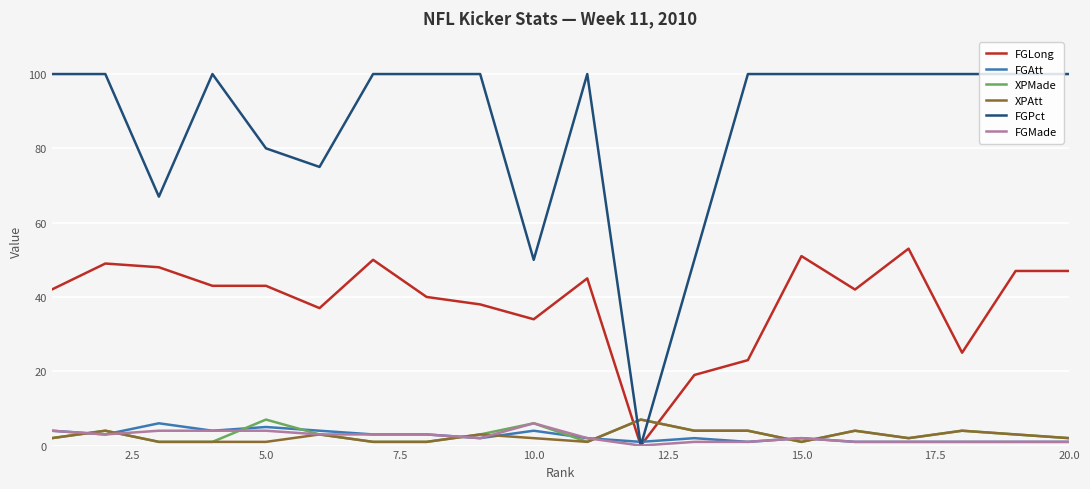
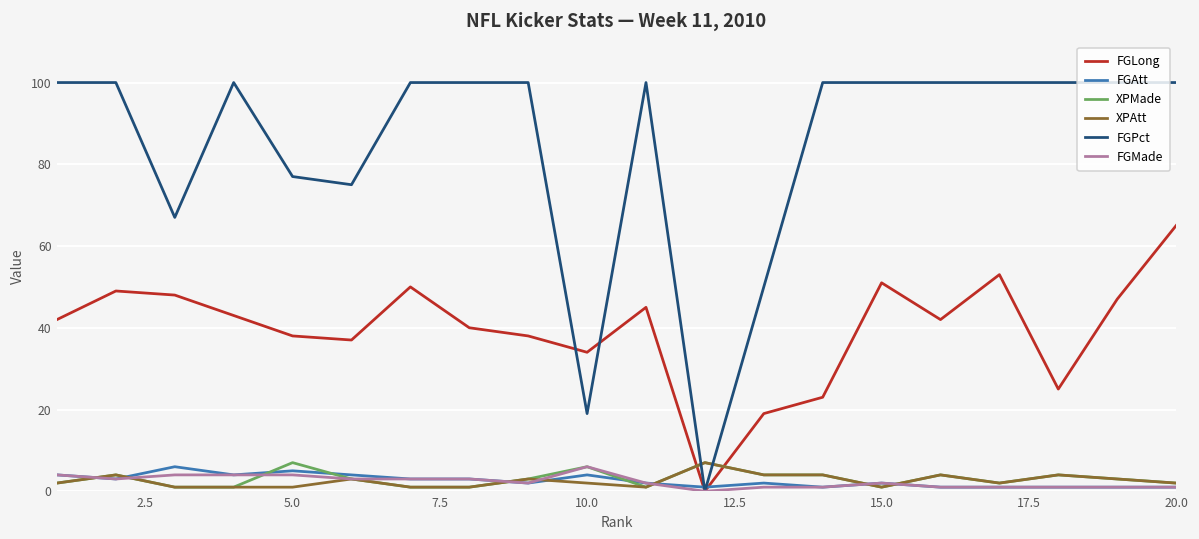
FGLong, 5.0: 43 -> 38
FGPct, 5.0: 80 -> 77
FGPct, 10.0: 50 -> 19
FGLong, 20.0: 47 -> 65
